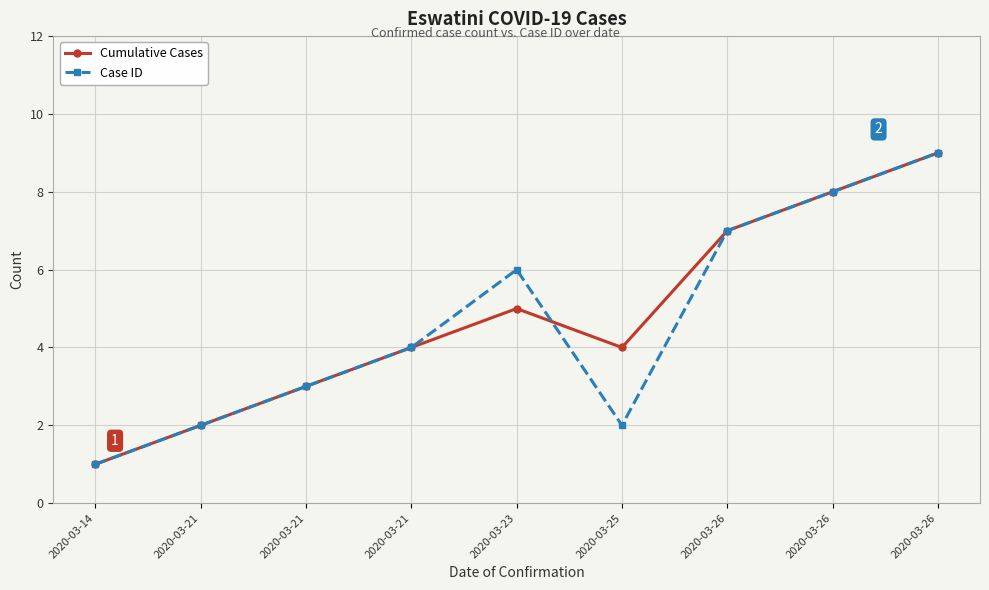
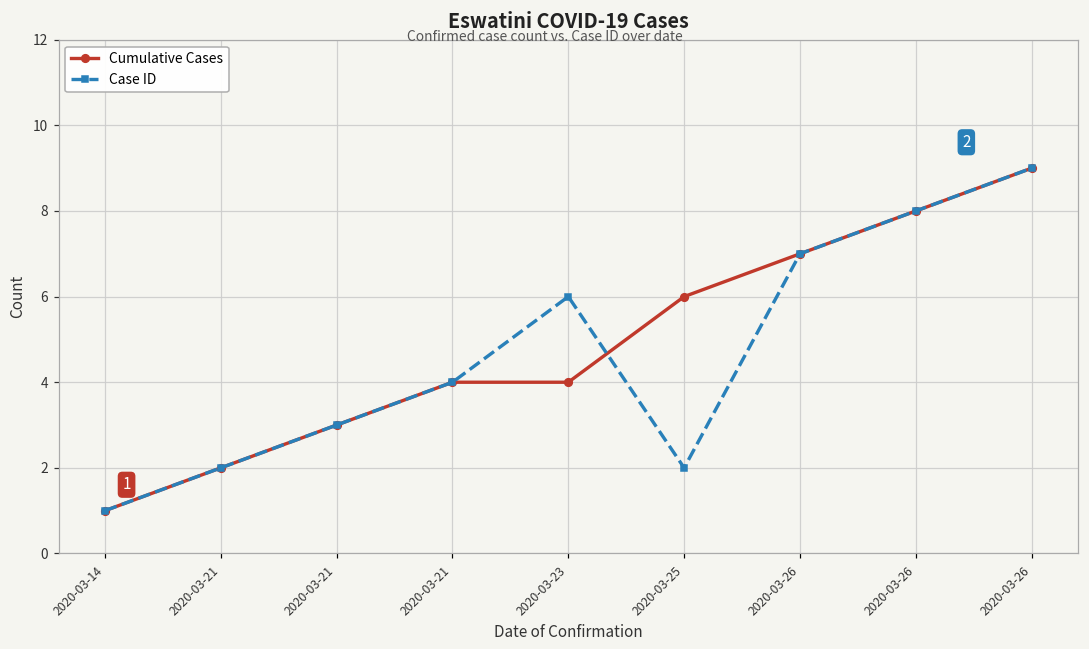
Cumulative Cases, 2020-03-23: 5 -> 4
Cumulative Cases, 2020-03-25: 4 -> 6
